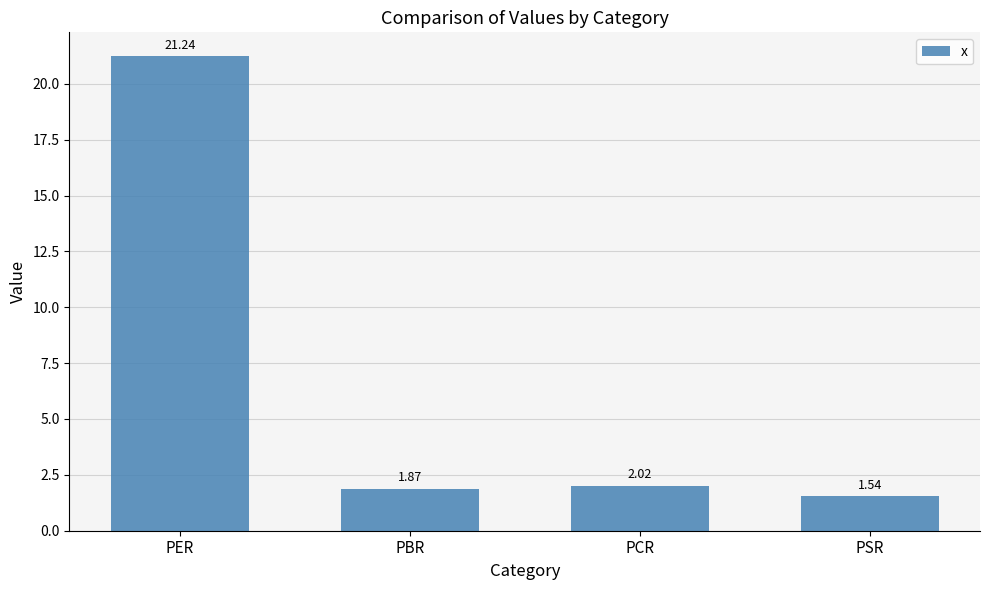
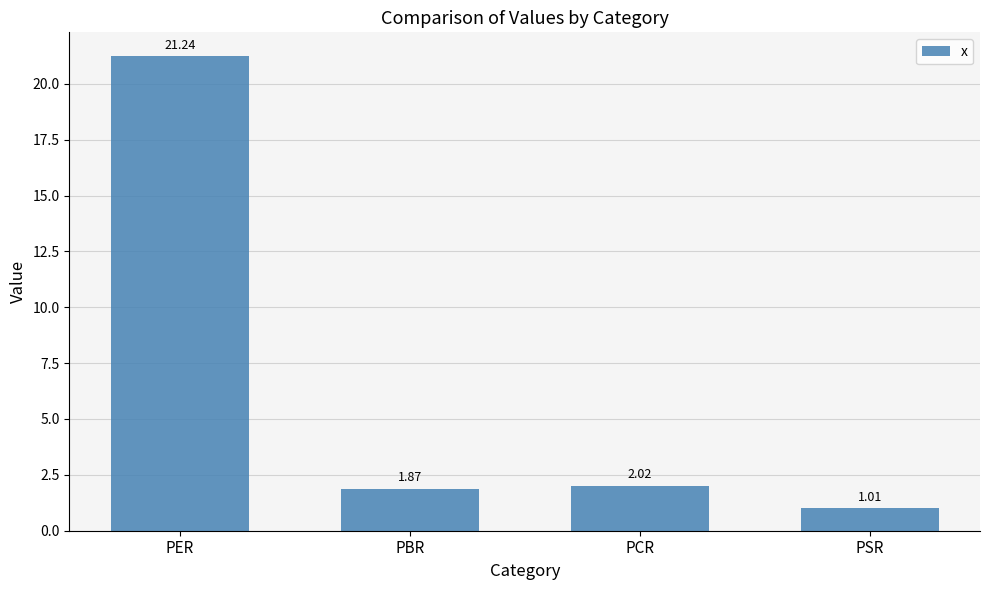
PSR: 1.54 -> 1.01
